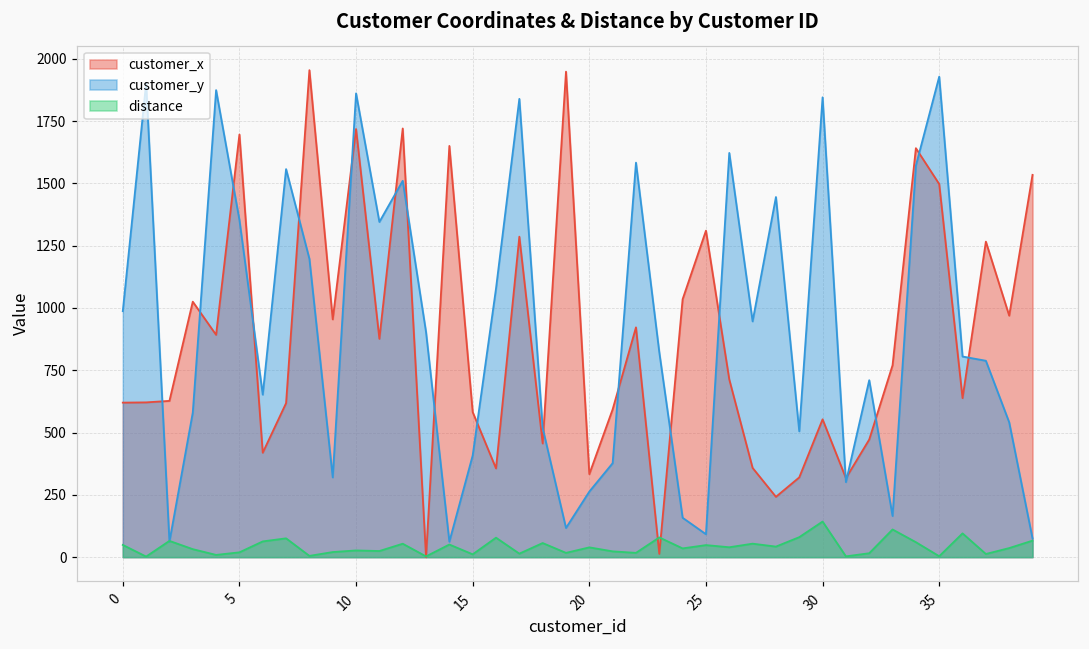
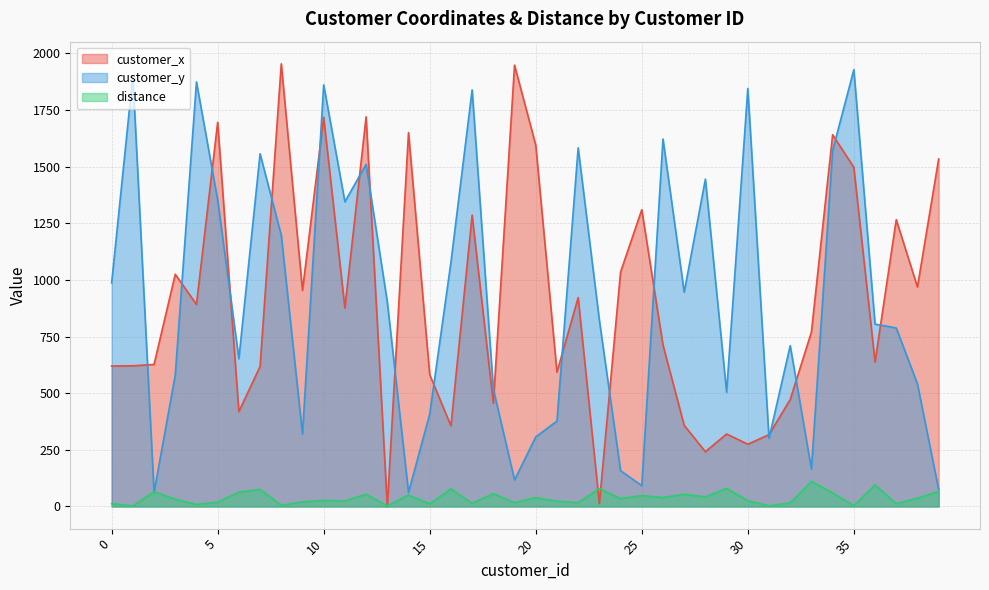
distance, 0: 50 -> 10
customer_x, 20: 330 -> 1600
customer_y, 20: 260 -> 310
customer_x, 30: 550 -> 280
distance, 30: 140 -> 30
